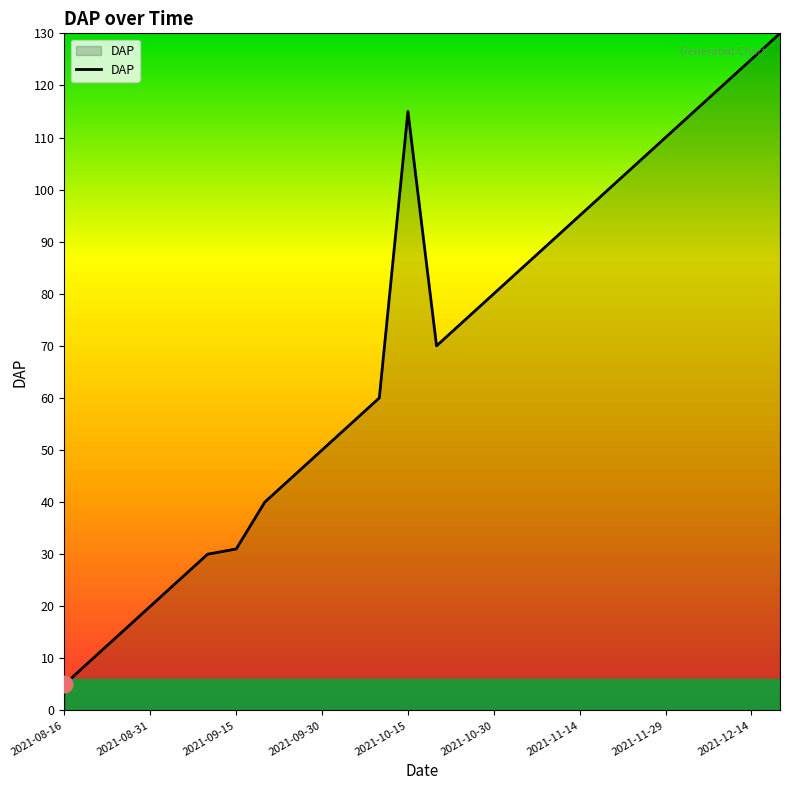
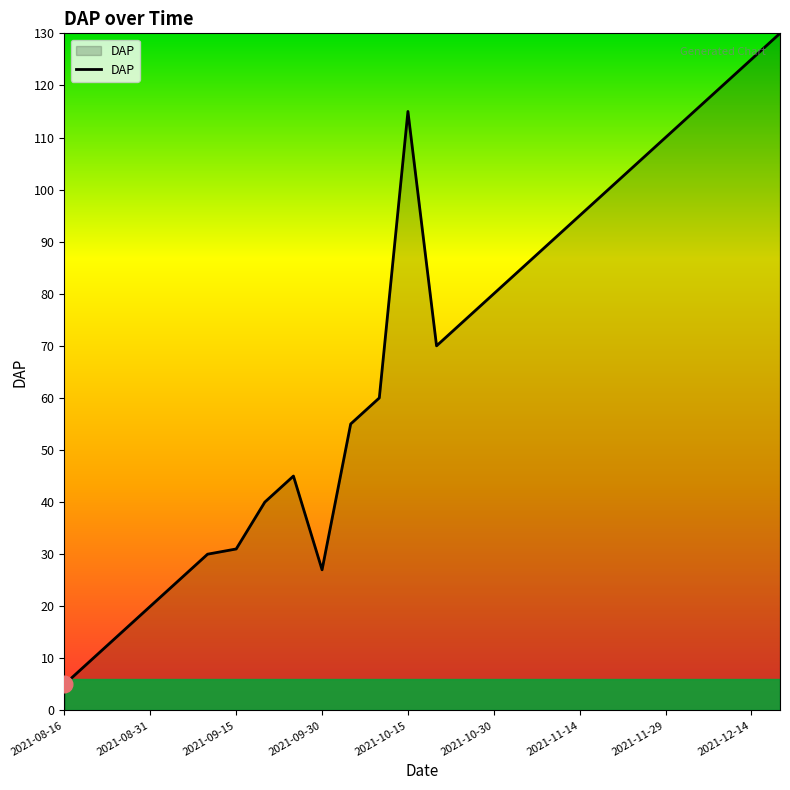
DAP, 2021-09-30: 50 -> 27
